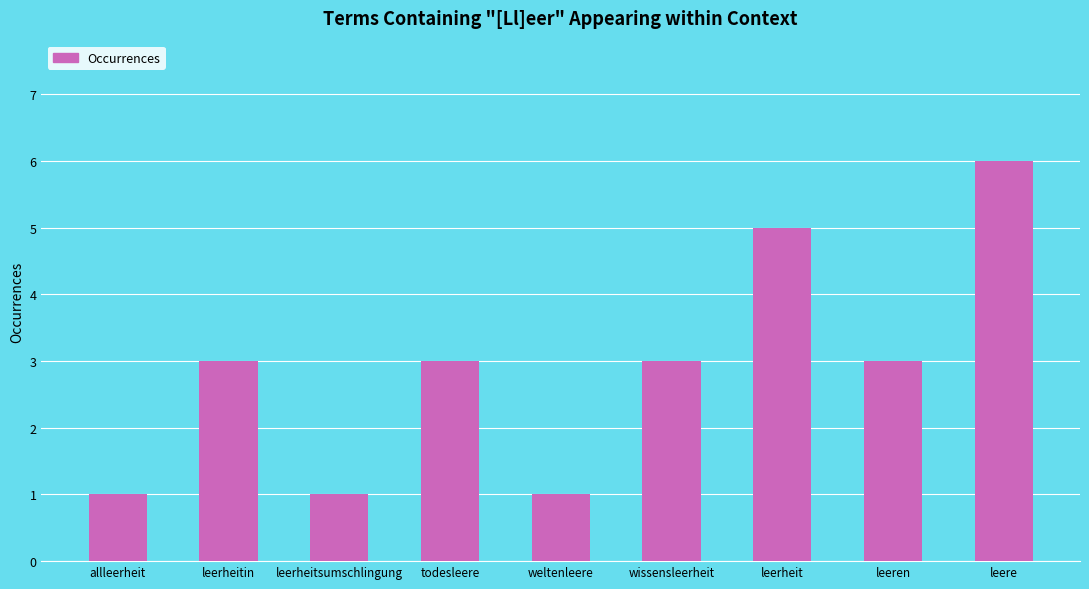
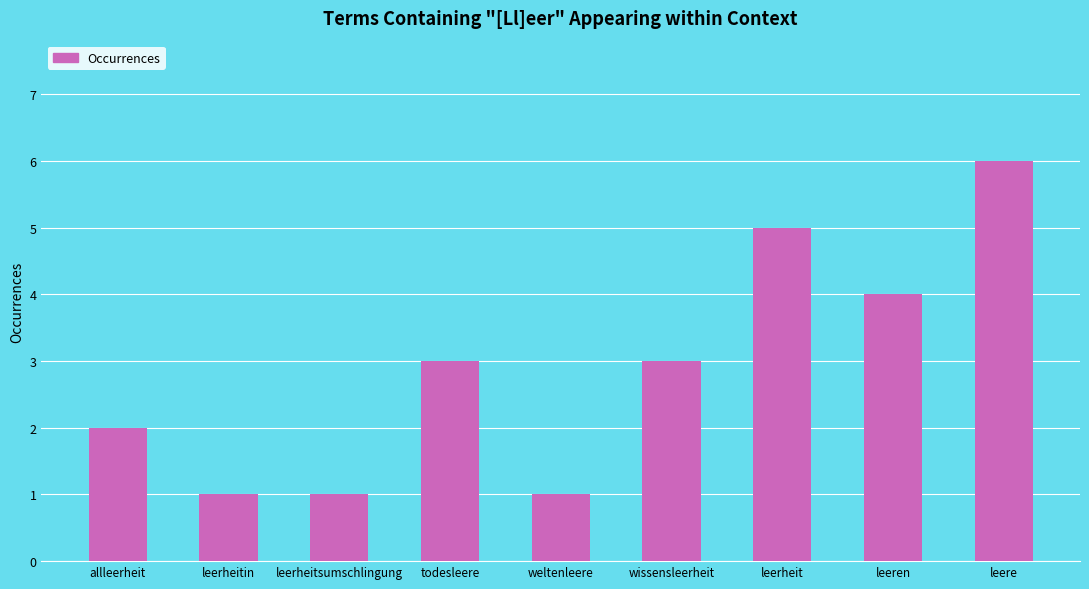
allleerheit: 1 -> 2
leerheitin: 3 -> 1
leeren: 3 -> 4
